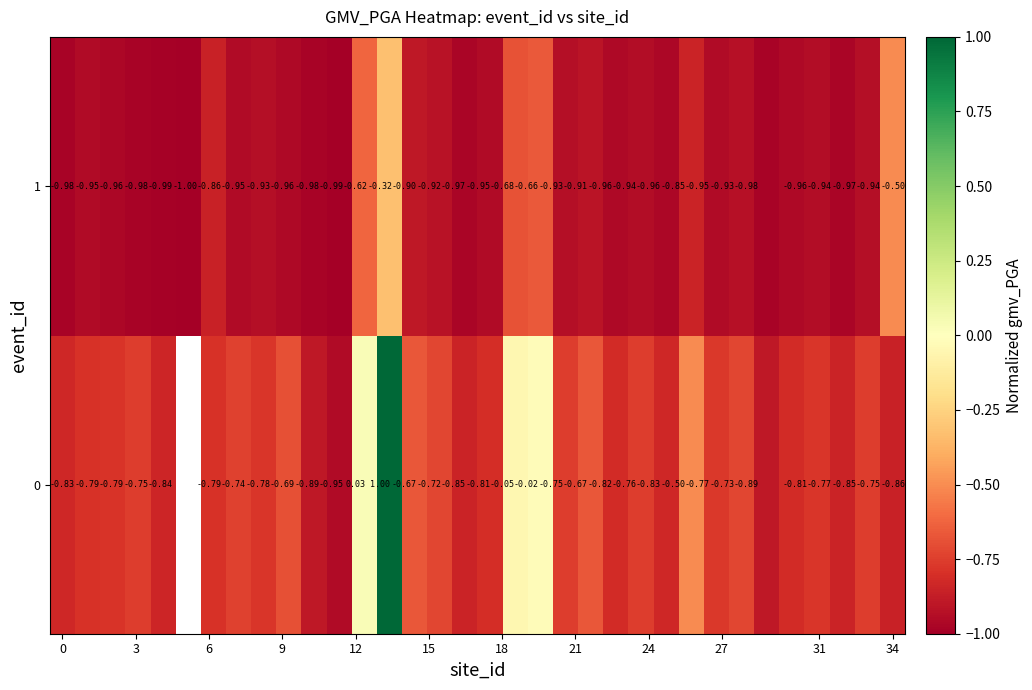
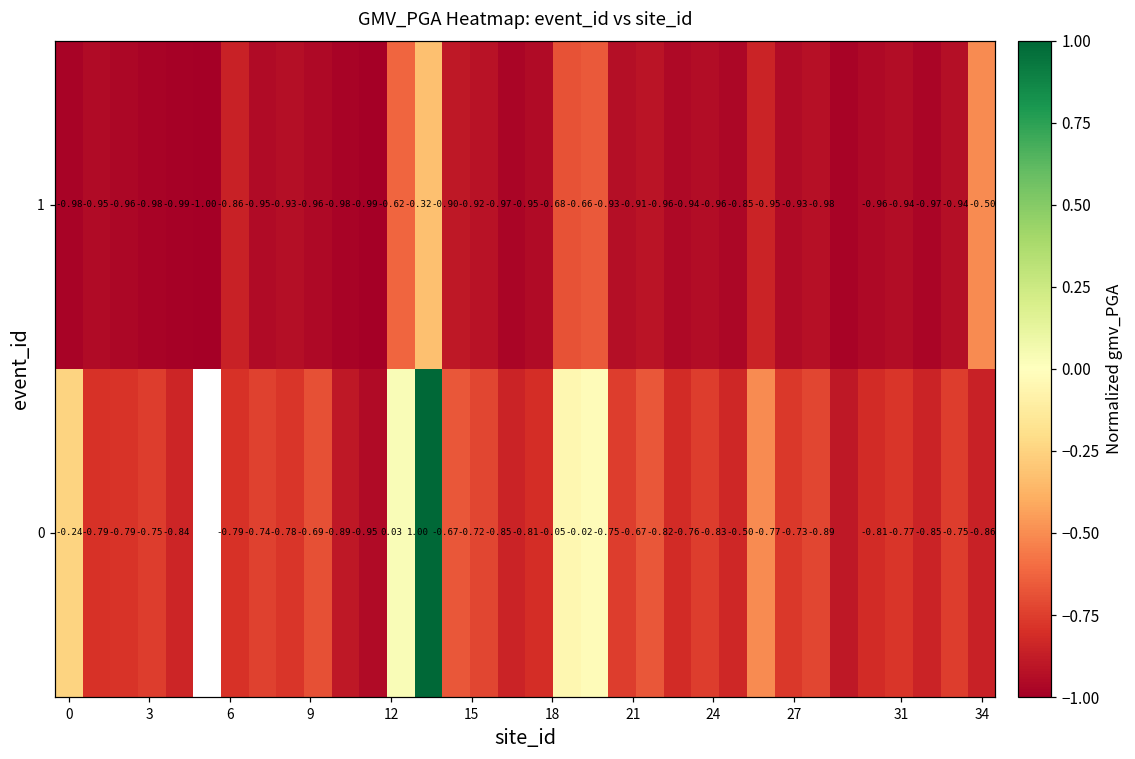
0, 0: -0.83 -> -0.24
